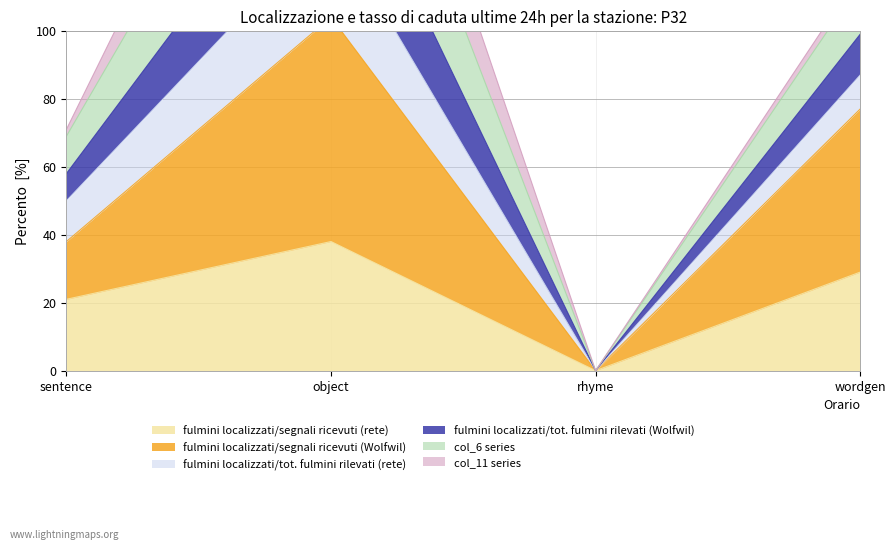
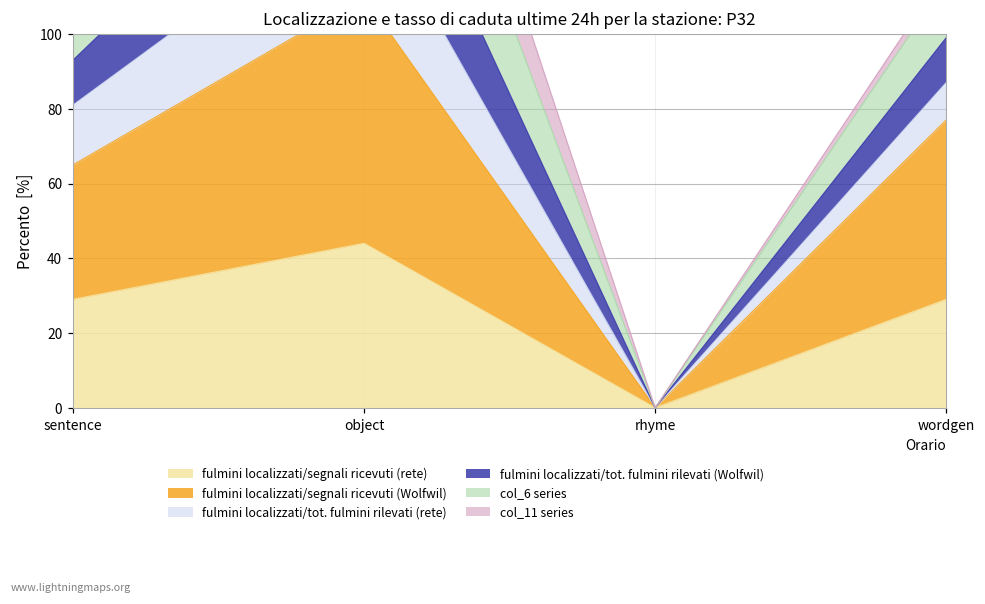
fulmini localizzati/segnali ricevuti (rete), sentence: 21 -> 29
fulmini localizzati/segnali ricevuti (Wolfwil), sentence: 17 -> 36
fulmini localizzati/tot. fulmini rilevati (rete), sentence: 12 -> 16
fulmini localizzati/tot. fulmini rilevati (Wolfwil), sentence: 8 -> 12
fulmini localizzati/segnali ricevuti (rete), object: 38 -> 44
